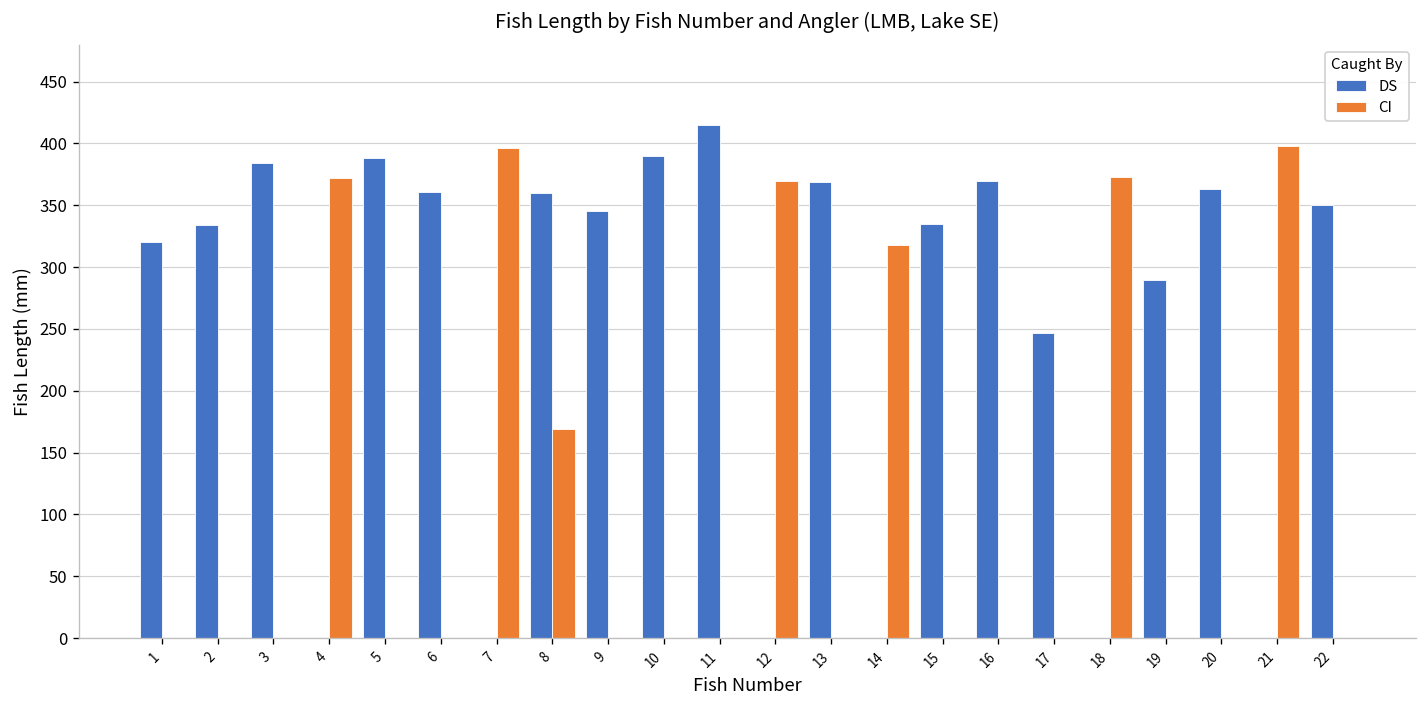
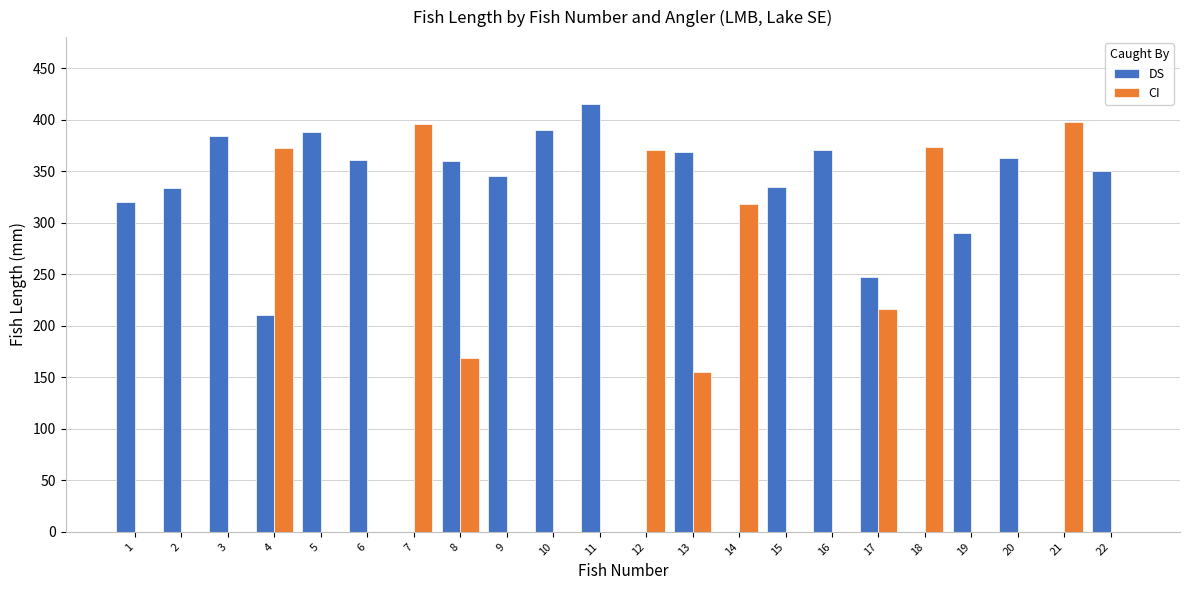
DS, 4: 0 -> 210
CI, 13: 0 -> 155
CI, 17: 0 -> 216
